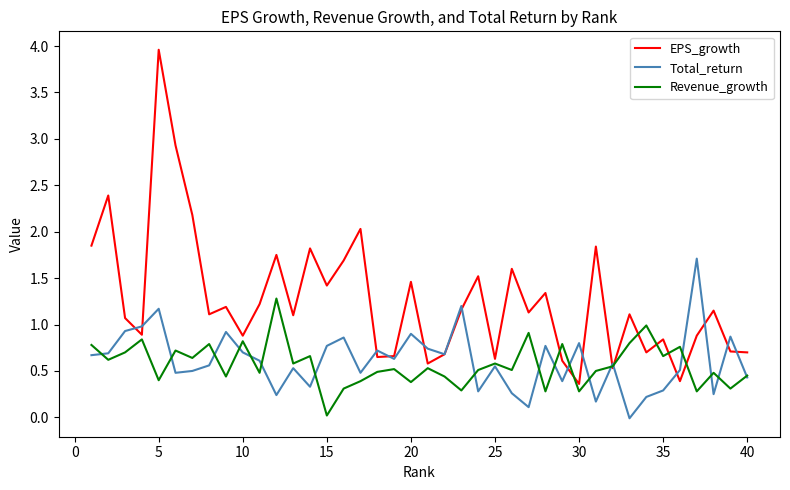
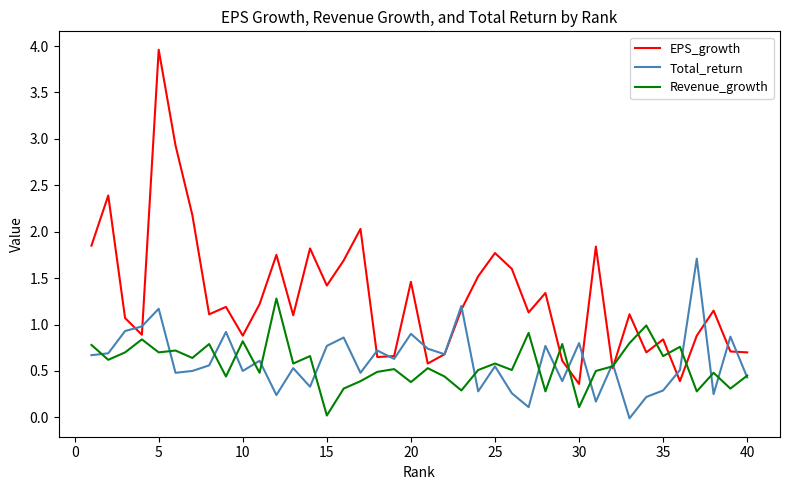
Revenue_growth, 5: 0.4 -> 0.7
Total_return, 10: 0.7 -> 0.5
EPS_growth, 25: 0.6 -> 1.8
Revenue_growth, 30: 0.3 -> 0.1
